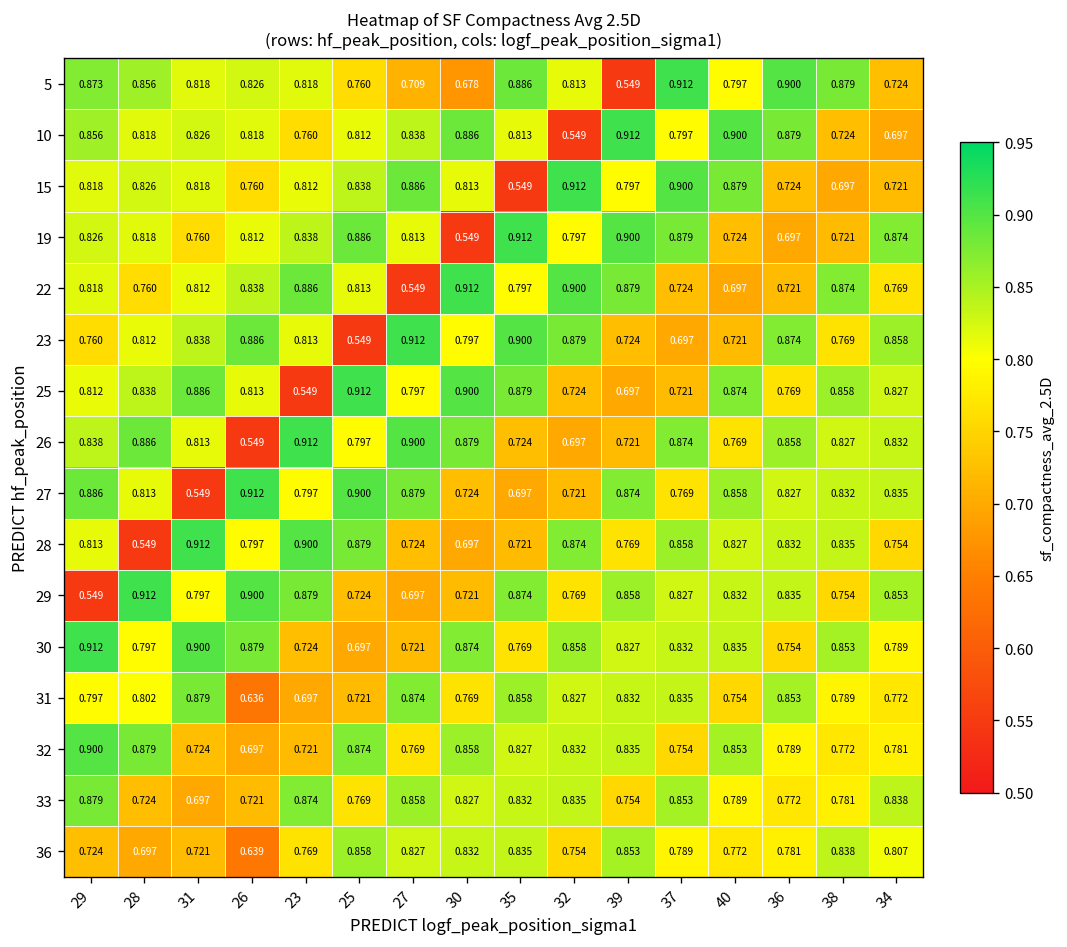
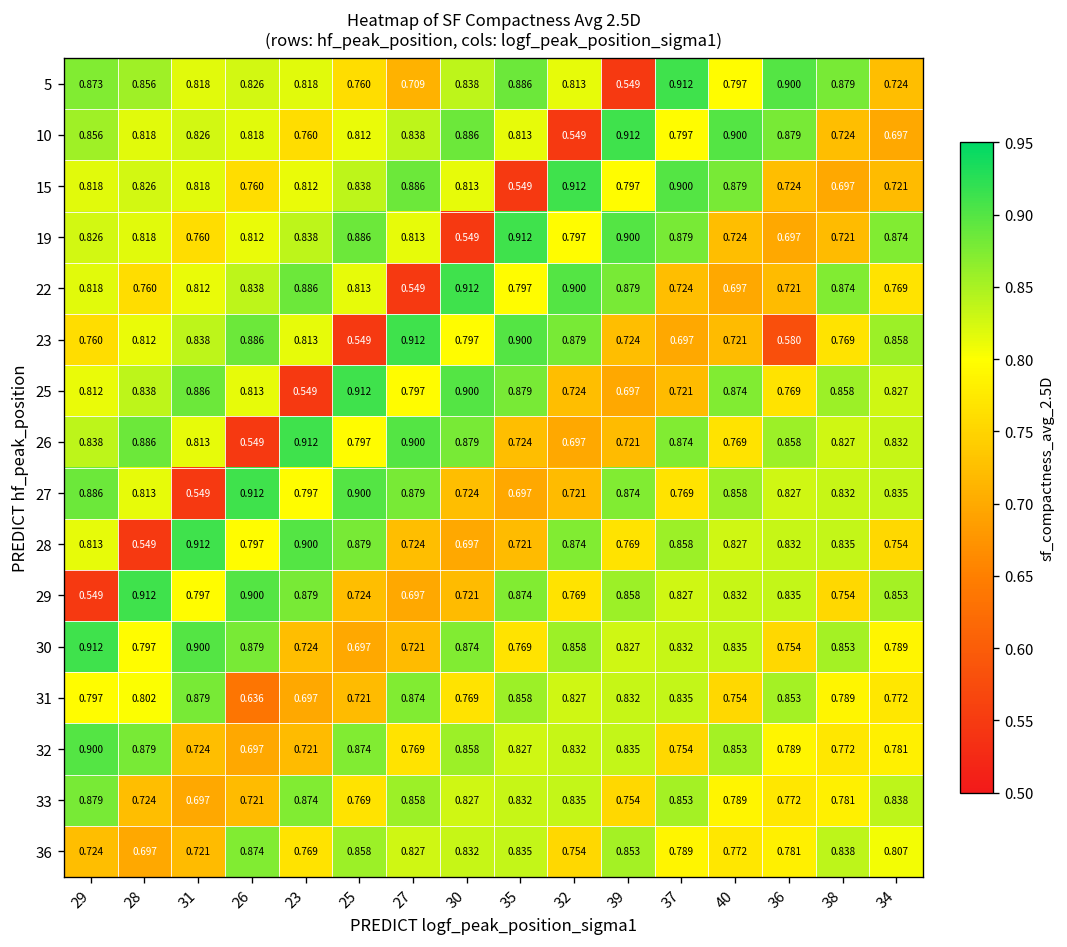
5, 30: 0.678 -> 0.838
23, 36: 0.874 -> 0.580
36, 26: 0.639 -> 0.874
